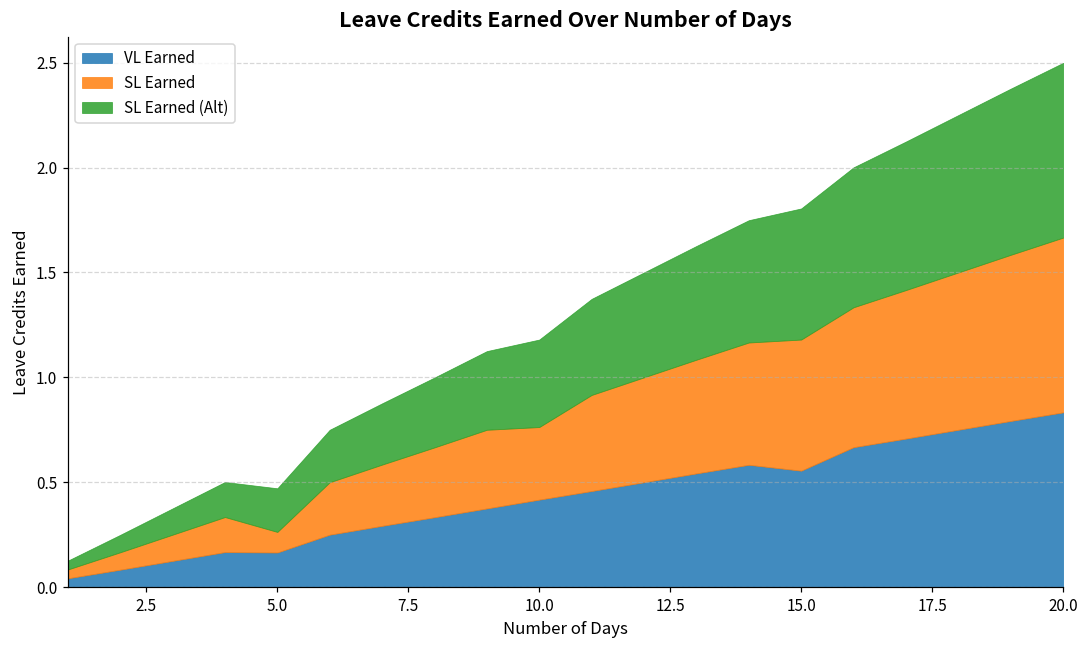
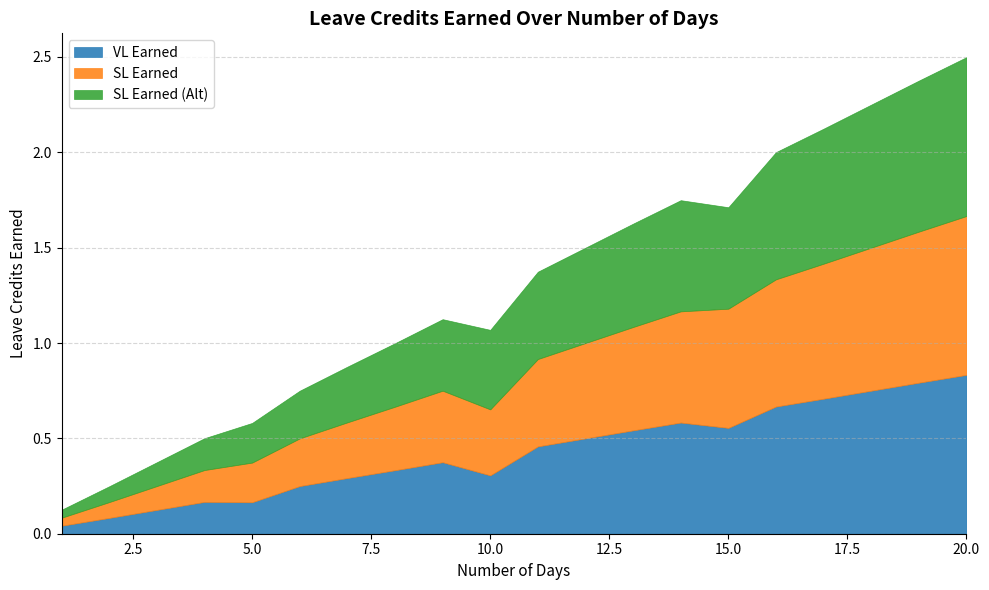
SL Earned, 5.0: 0.10 -> 0.21
VL Earned, 10.0: 0.42 -> 0.31
SL Earned (Alt), 15.0: 0.63 -> 0.53
